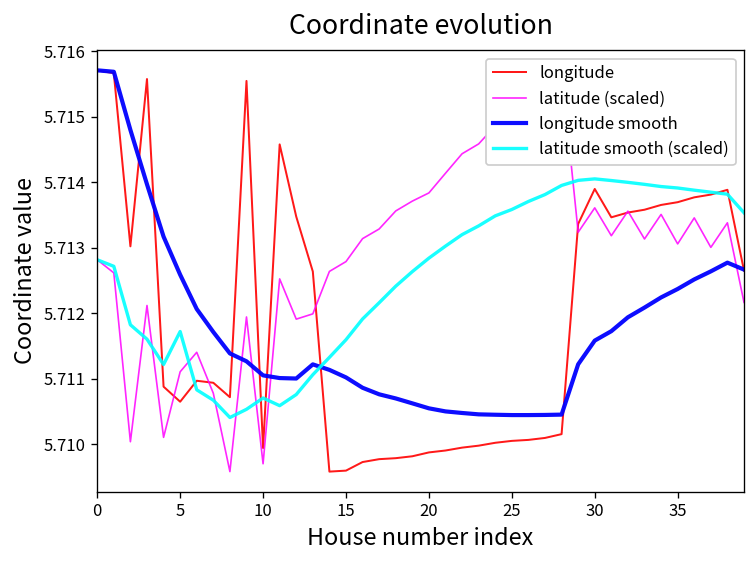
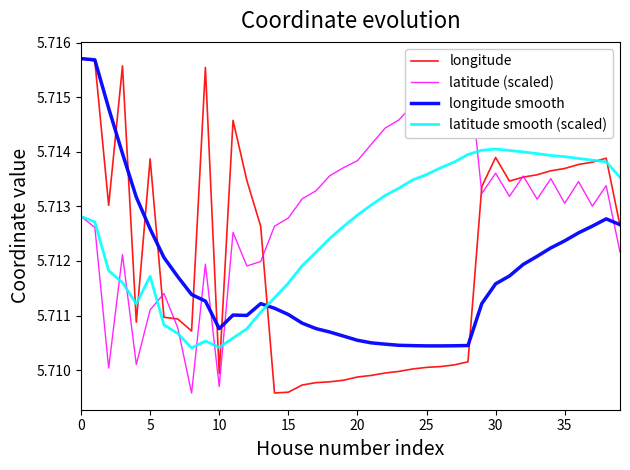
longitude, 5: 5.7106 -> 5.7139
longitude smooth, 10: 5.7111 -> 5.7108
latitude smooth (scaled), 10: 5.7107 -> 5.7104
